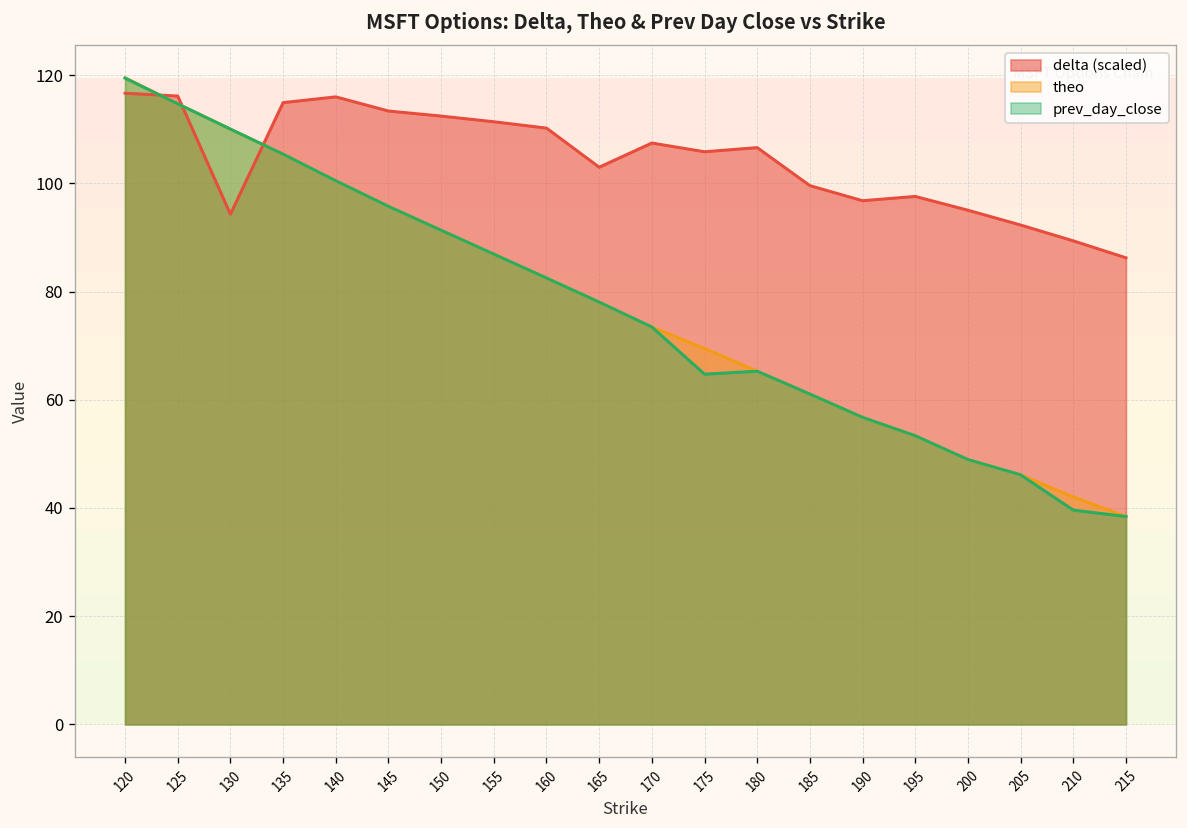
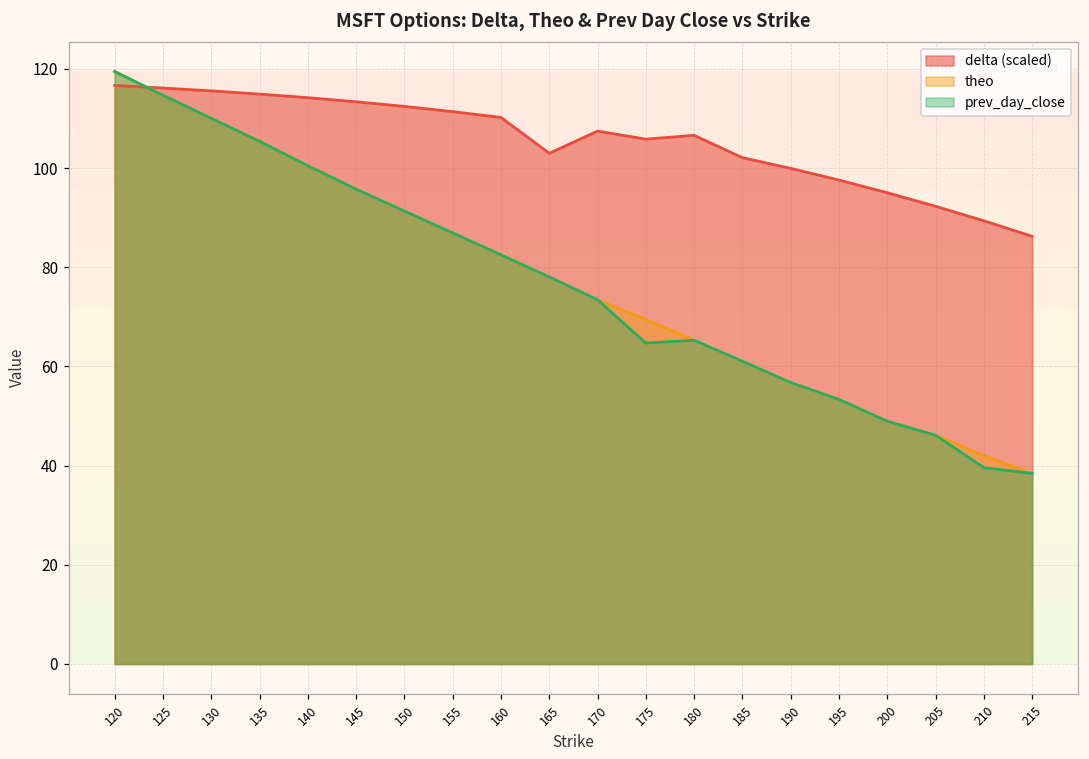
delta (scaled), 130: 94 -> 116
delta (scaled), 140: 116 -> 114
delta (scaled), 185: 100 -> 102
delta (scaled), 190: 97 -> 100
